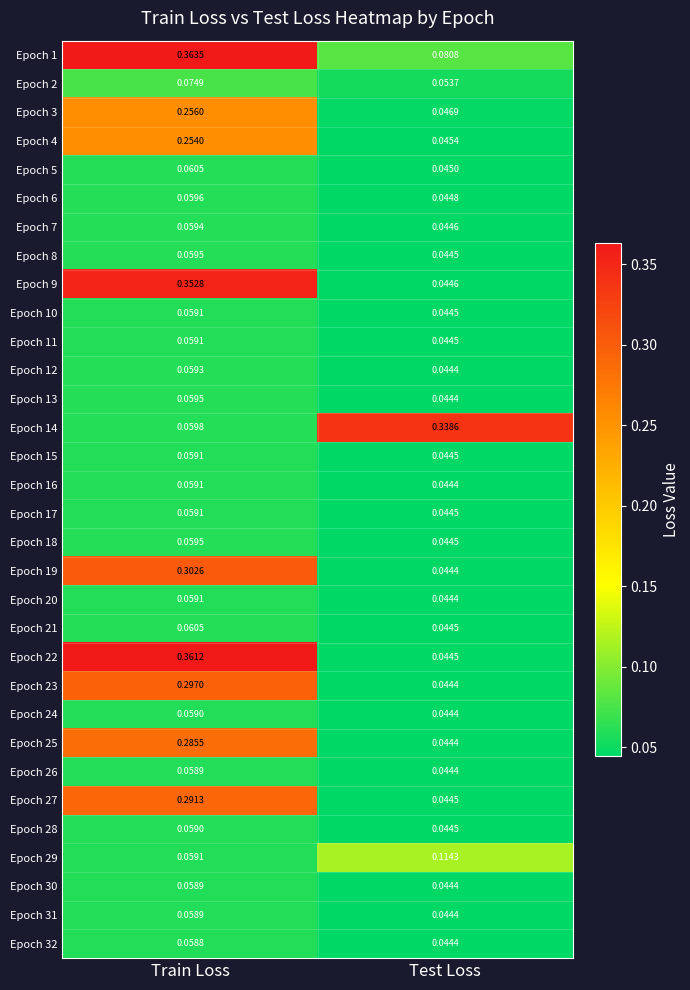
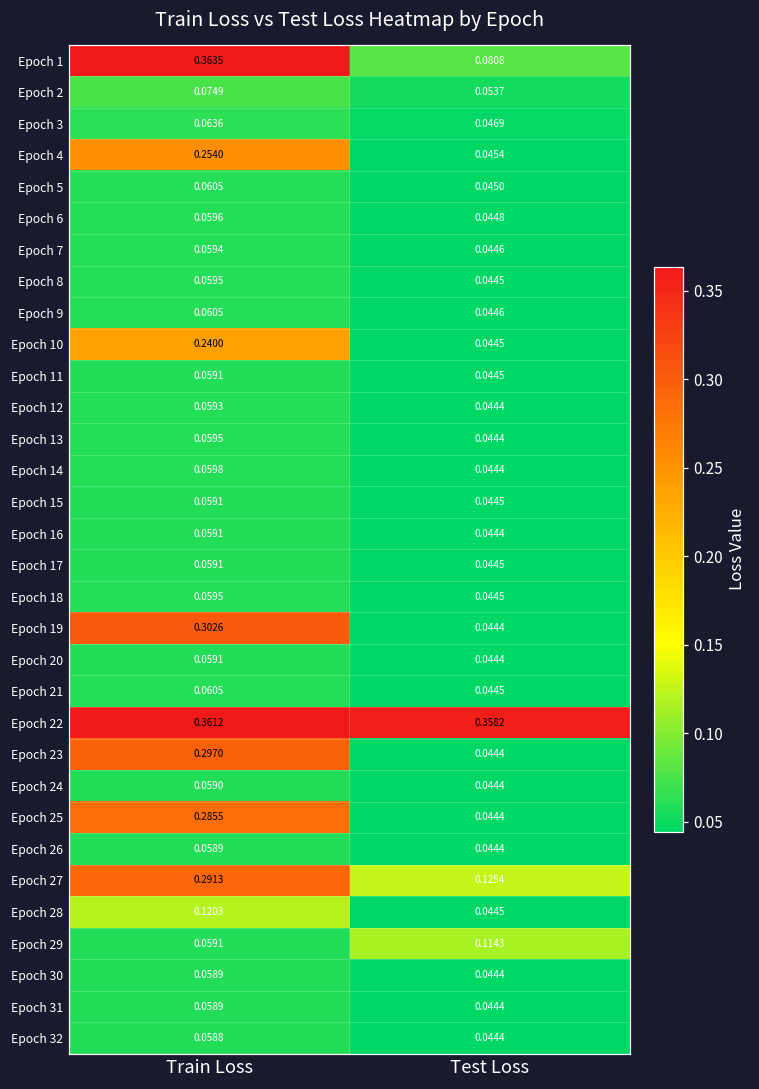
Epoch 3, Train Loss: 0.2560 -> 0.0636
Epoch 9, Train Loss: 0.3528 -> 0.0605
Epoch 10, Train Loss: 0.0591 -> 0.2400
Epoch 14, Test Loss: 0.3386 -> 0.0444
Epoch 22, Test Loss: 0.0445 -> 0.3582
Epoch 27, Test Loss: 0.0445 -> 0.1254
Epoch 28, Train Loss: 0.0590 -> 0.1203
